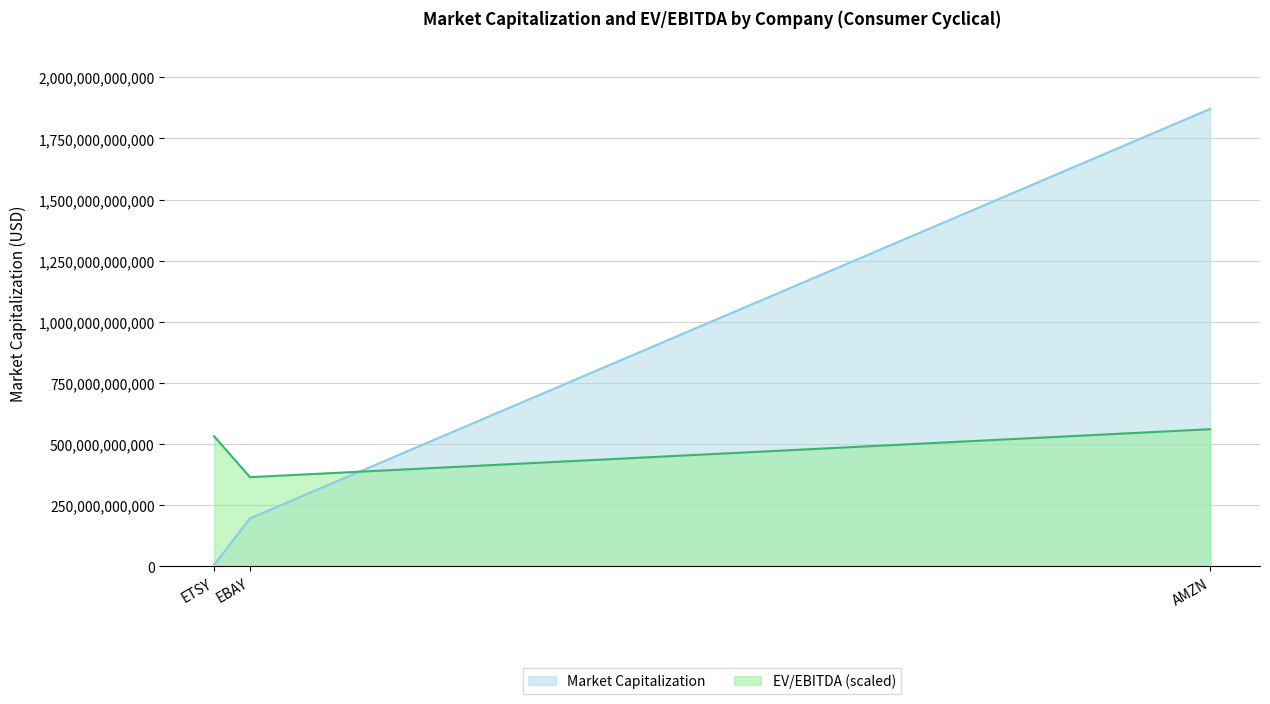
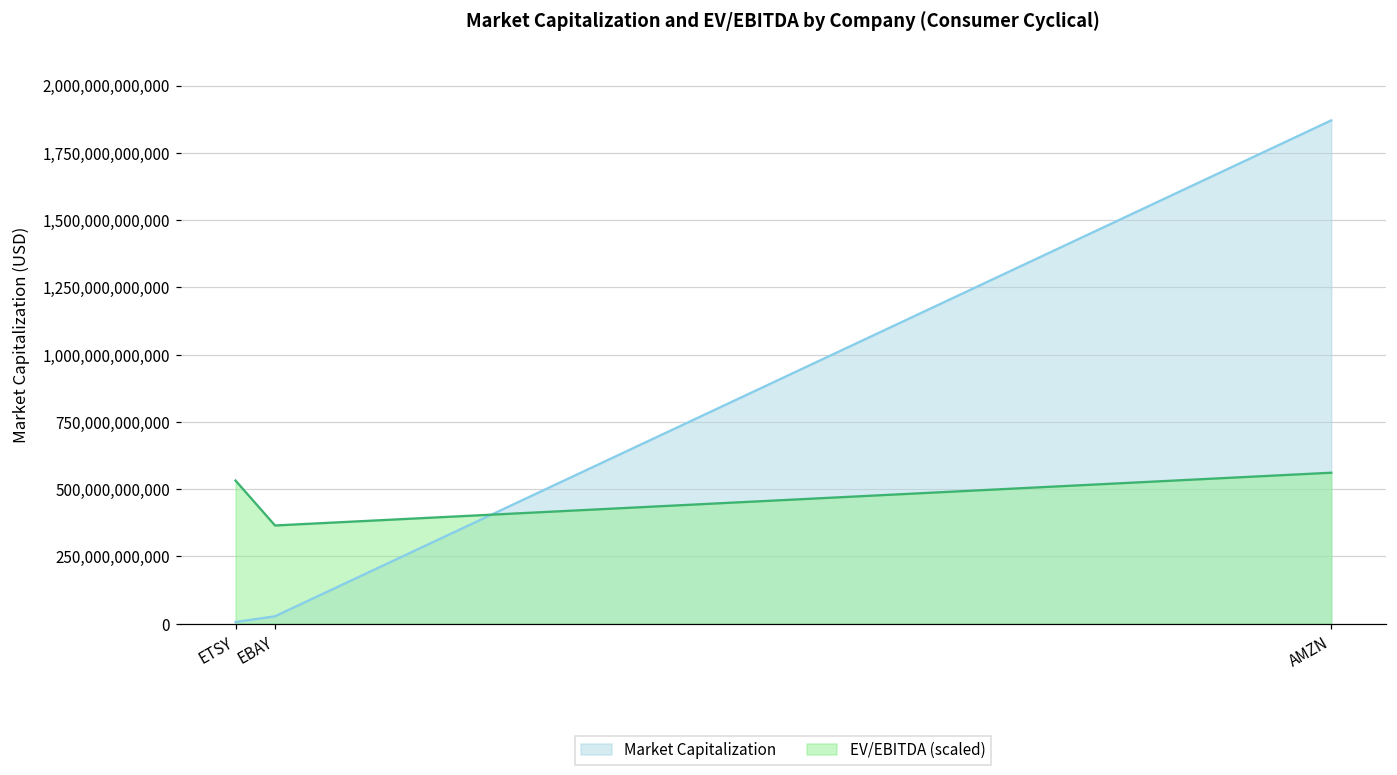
Market Capitalization, EBAY: 200,000,000,000 -> 30,000,000,000
